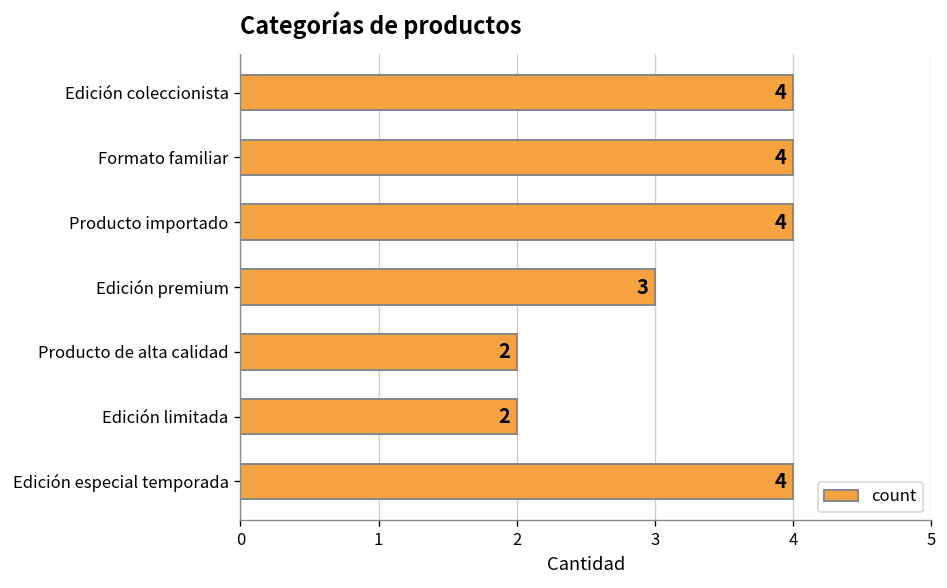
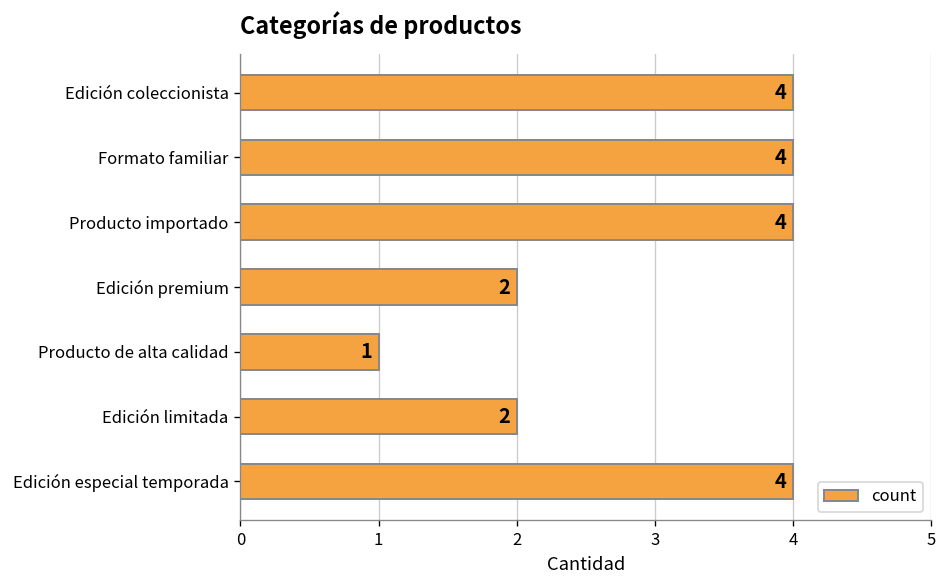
Edición premium: 3 -> 2
Producto de alta calidad: 2 -> 1
